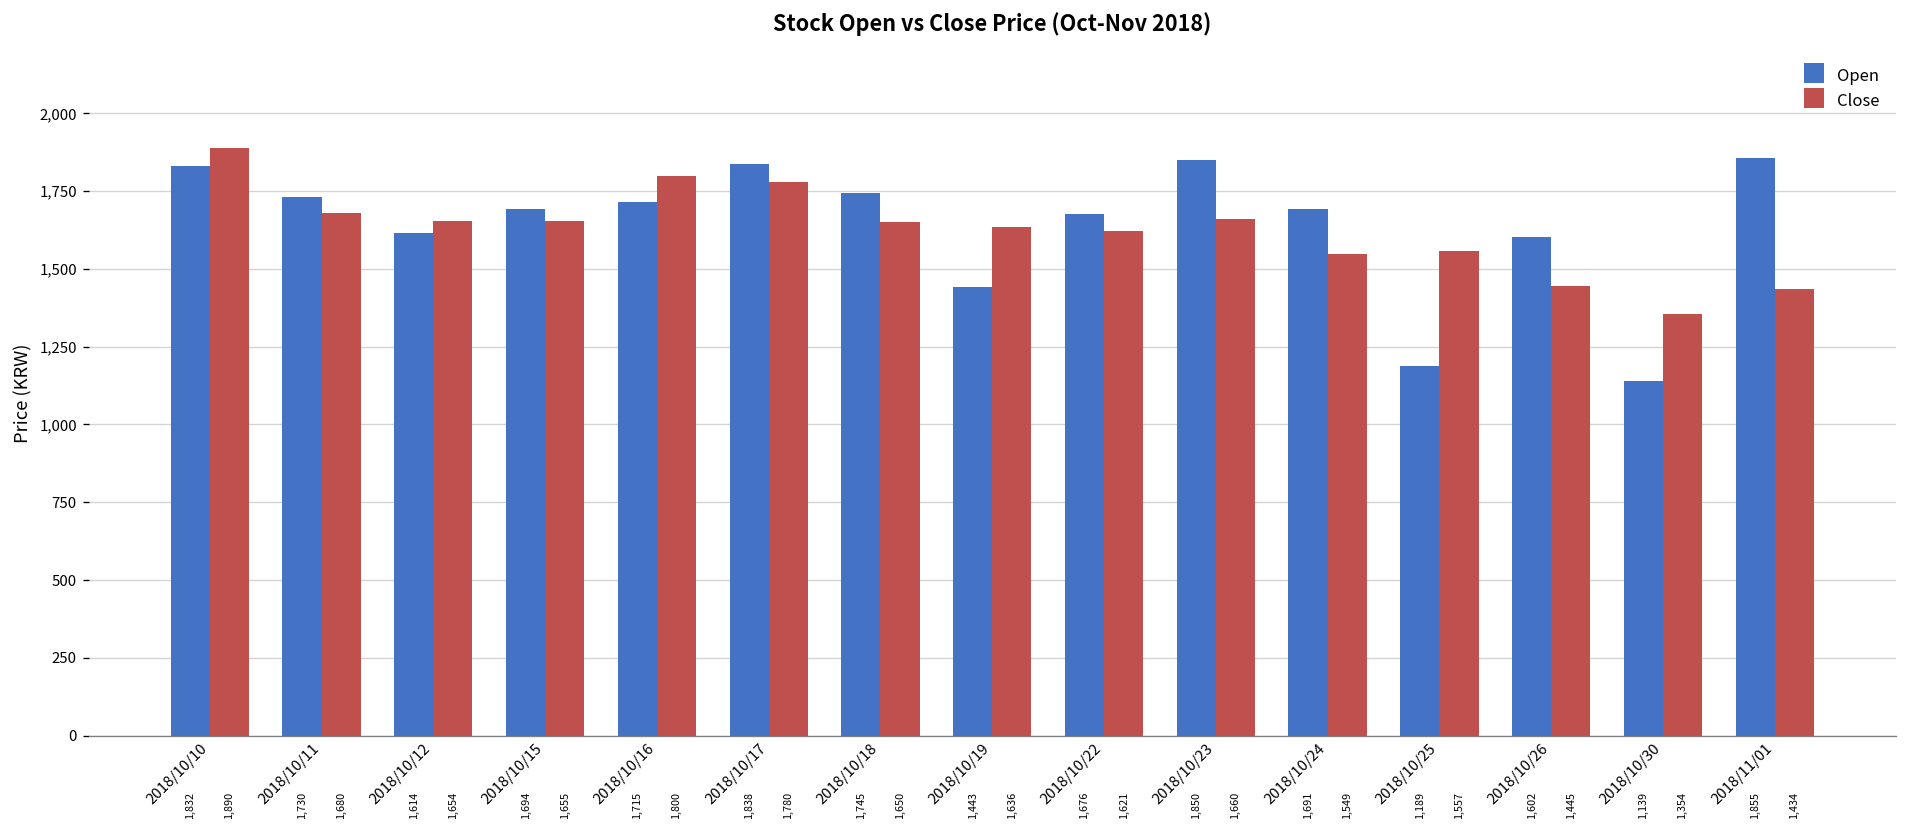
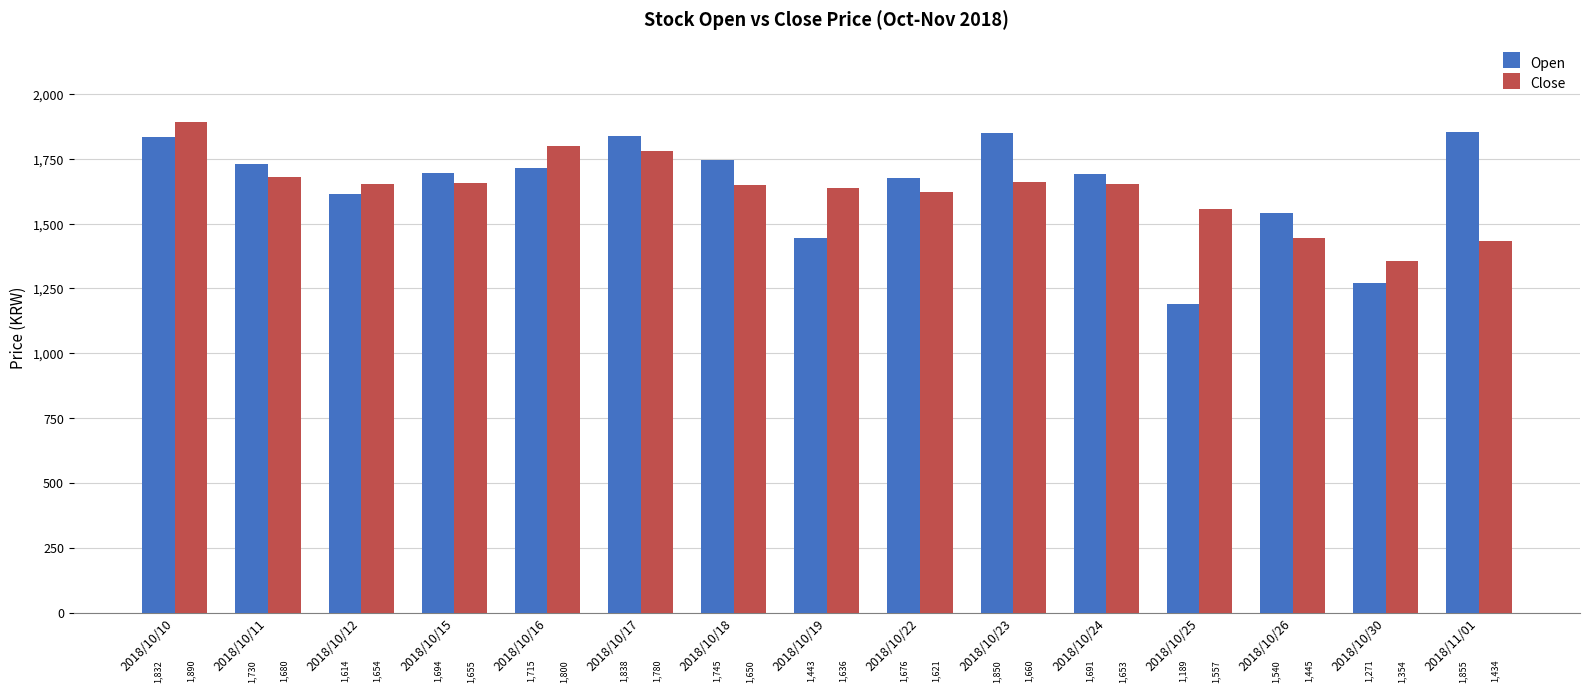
Close, 2018/10/24: 1,549 -> 1,653
Open, 2018/10/26: 1,602 -> 1,540
Open, 2018/10/30: 1,139 -> 1,271
